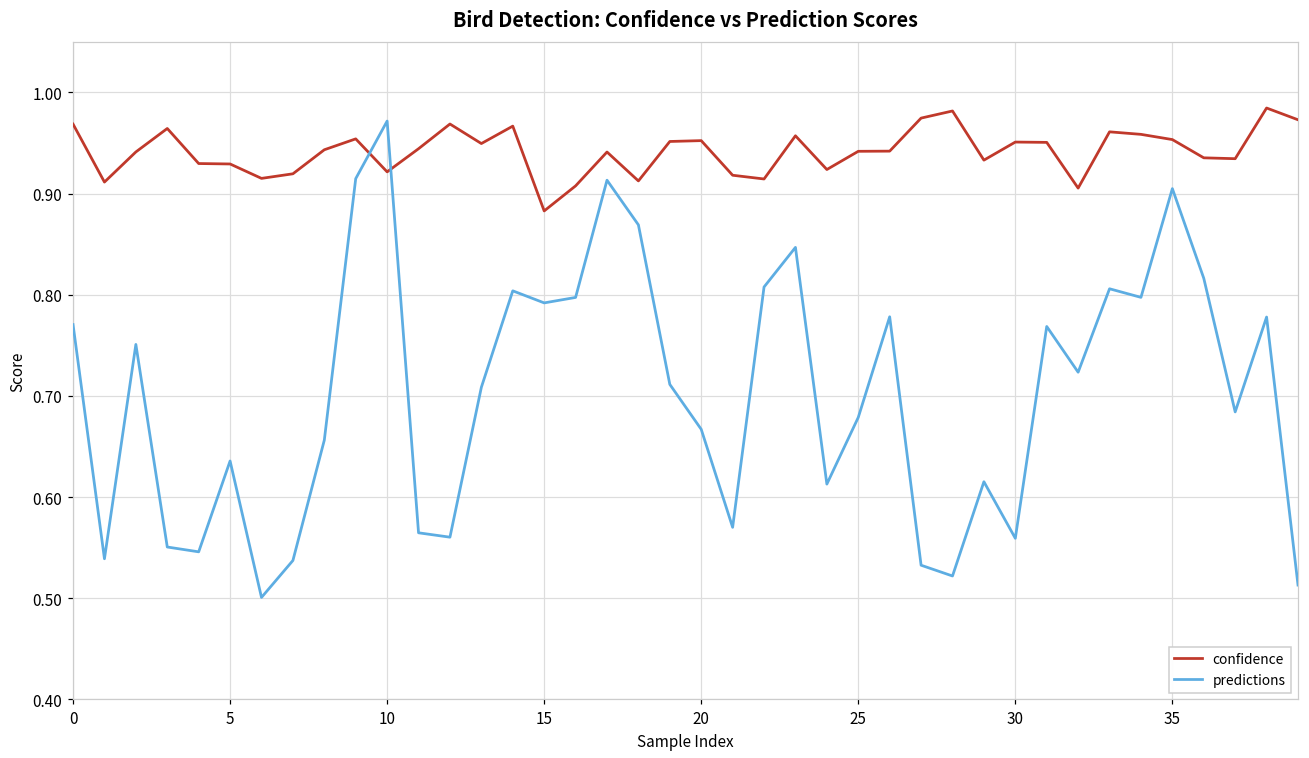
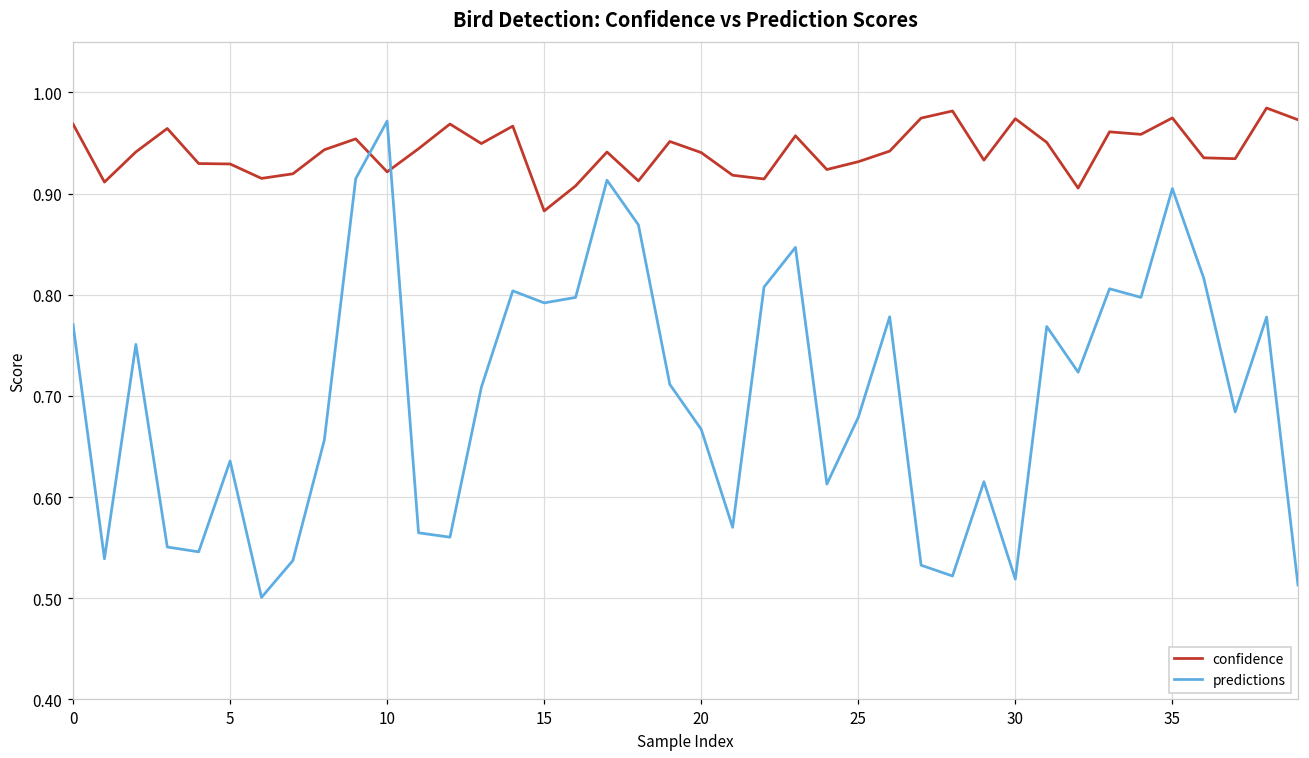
confidence, 20: 0.95 -> 0.94
confidence, 25: 0.94 -> 0.93
confidence, 30: 0.95 -> 0.97
predictions, 30: 0.56 -> 0.52
confidence, 35: 0.95 -> 0.97
